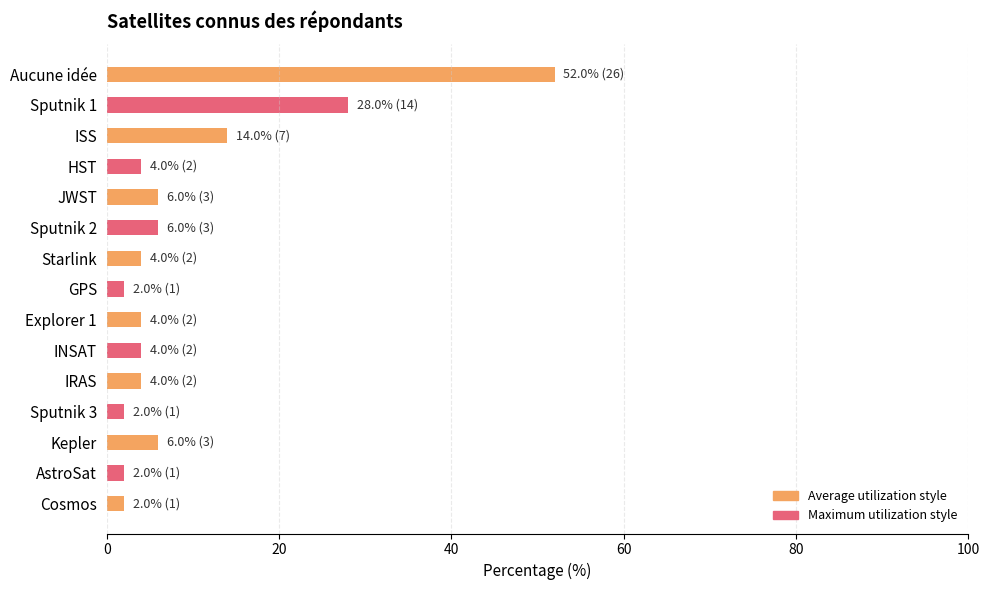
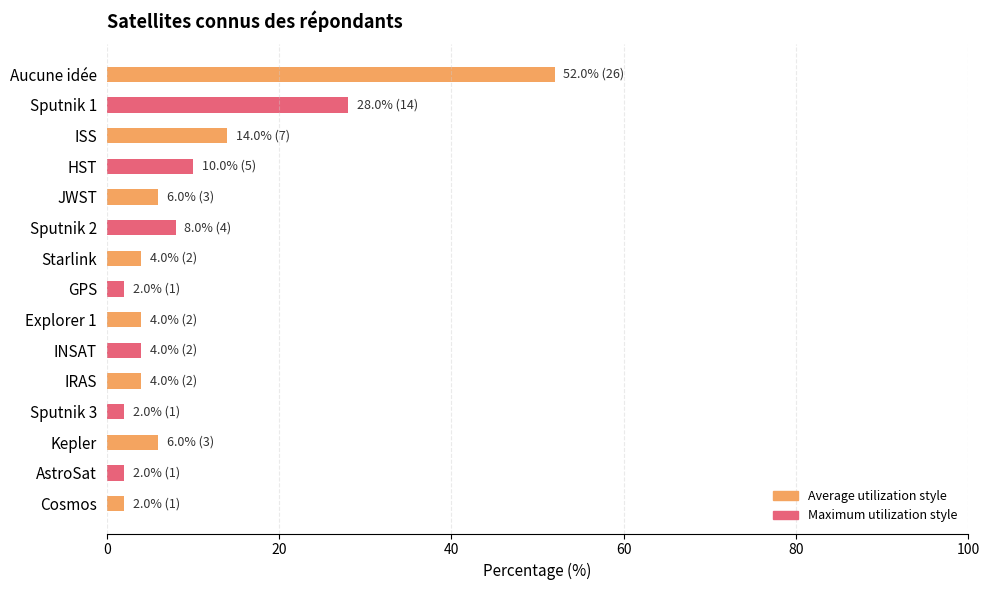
HST: 4.0% (2) -> 10.0% (5)
Sputnik 2: 6.0% (3) -> 8.0% (4)
